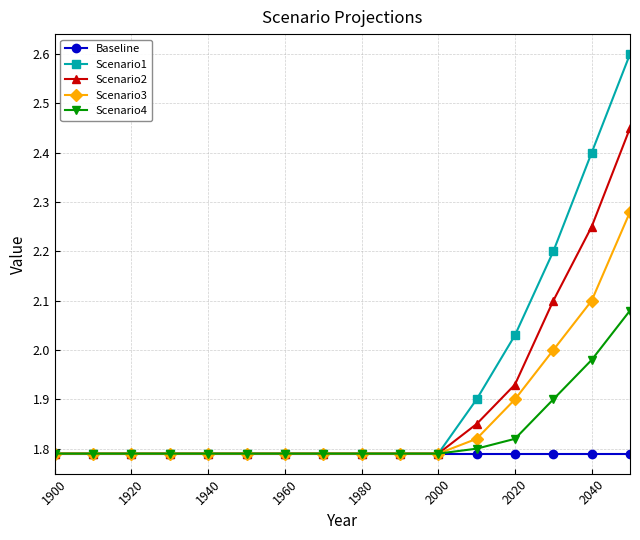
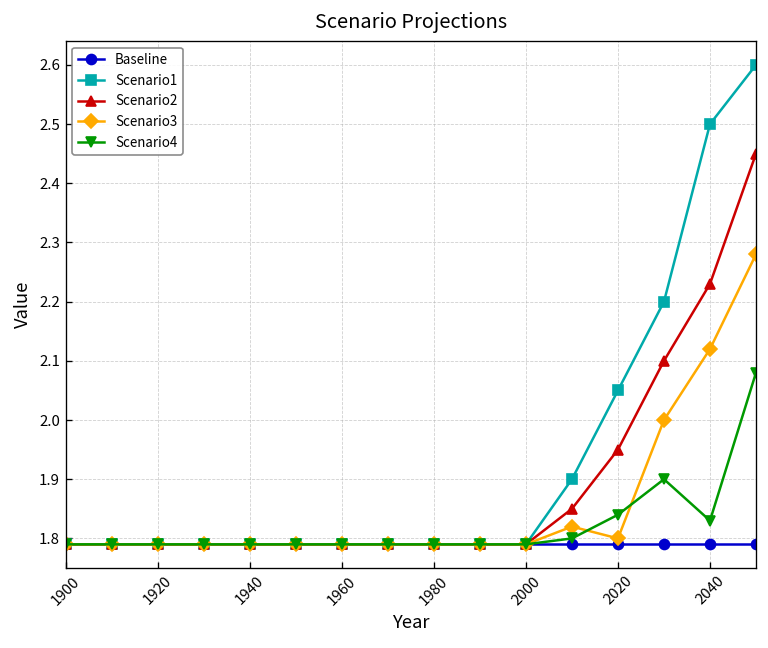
Scenario1, 2020: 2.03 -> 2.05
Scenario2, 2020: 1.93 -> 1.95
Scenario3, 2020: 1.9 -> 1.8
Scenario4, 2020: 1.82 -> 1.84
Scenario1, 2040: 2.4 -> 2.5
Scenario2, 2040: 2.25 -> 2.23
Scenario3, 2040: 2.10 -> 2.12
Scenario4, 2040: 1.98 -> 1.83
